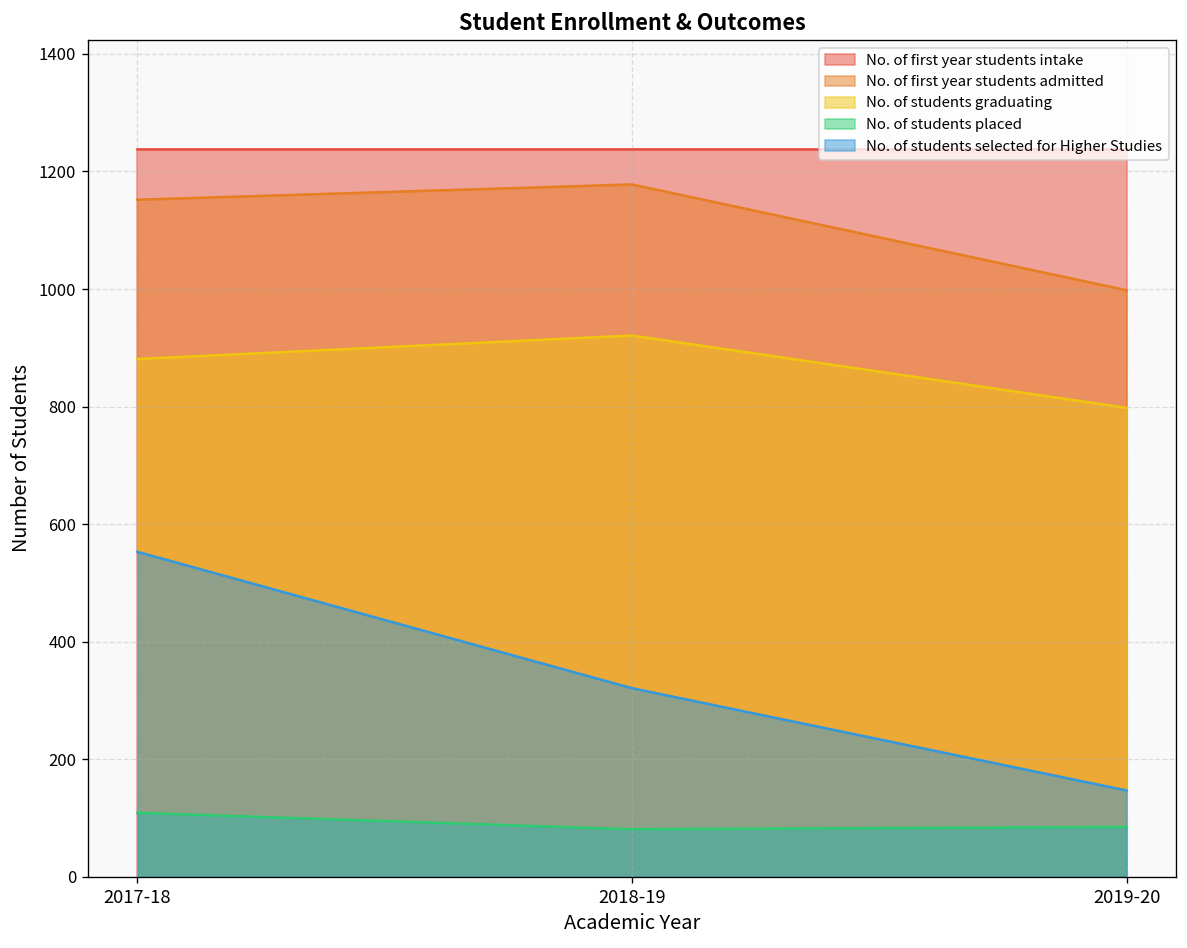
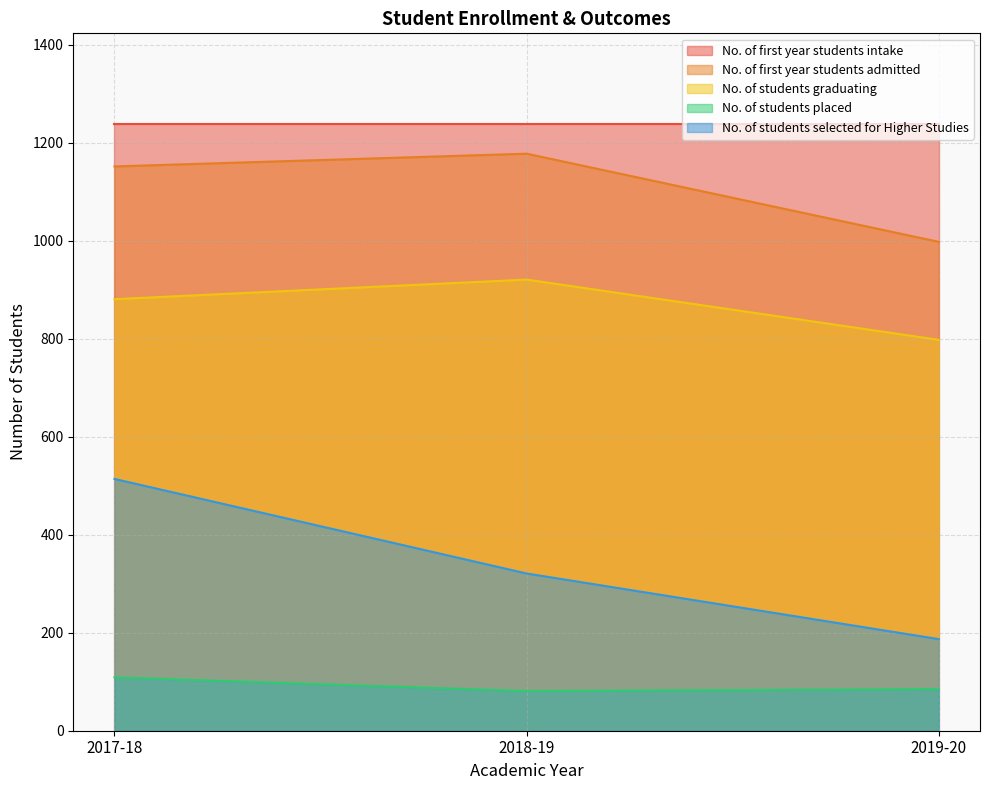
No. of students selected for Higher Studies, 2017-18: 550 -> 510
No. of students selected for Higher Studies, 2019-20: 150 -> 190
